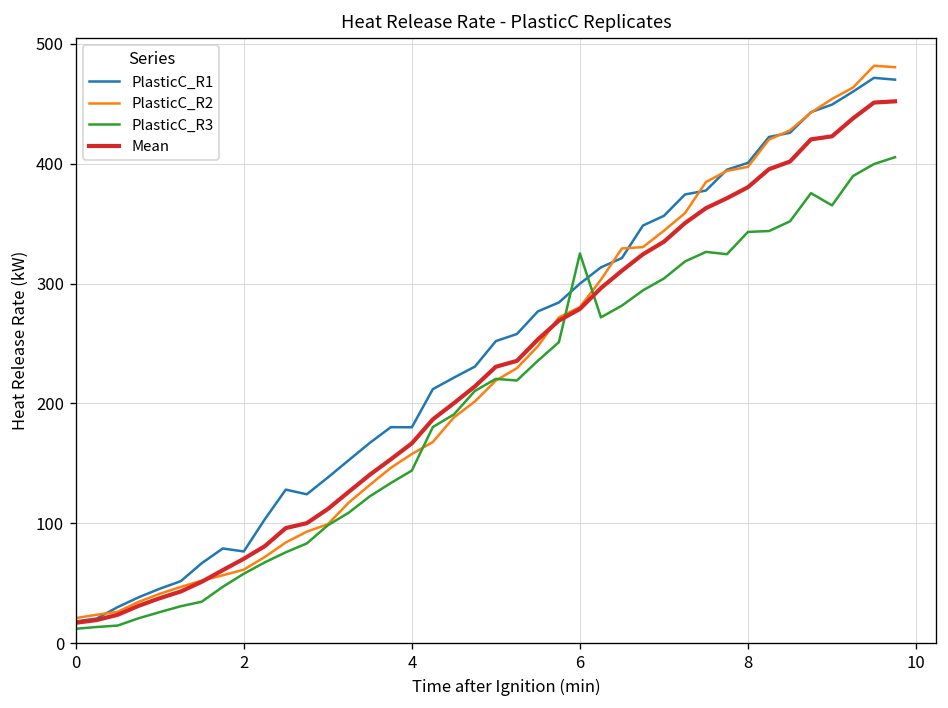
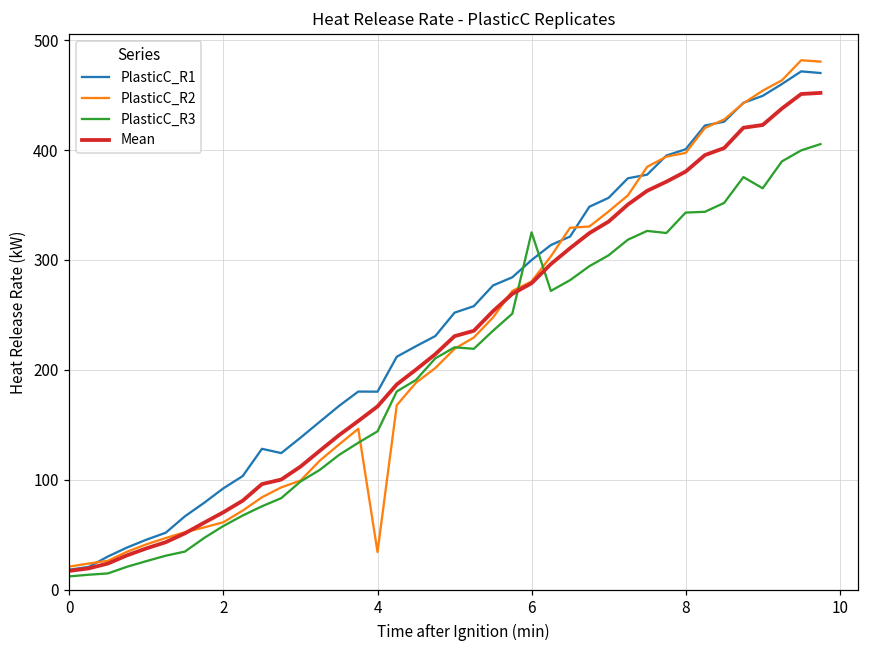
PlasticC_R1, 2: 80 -> 90
PlasticC_R2, 4: 160 -> 30
